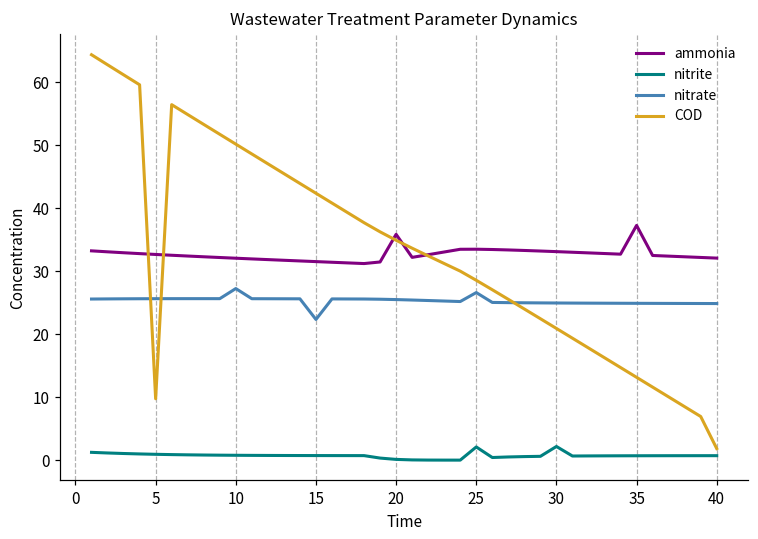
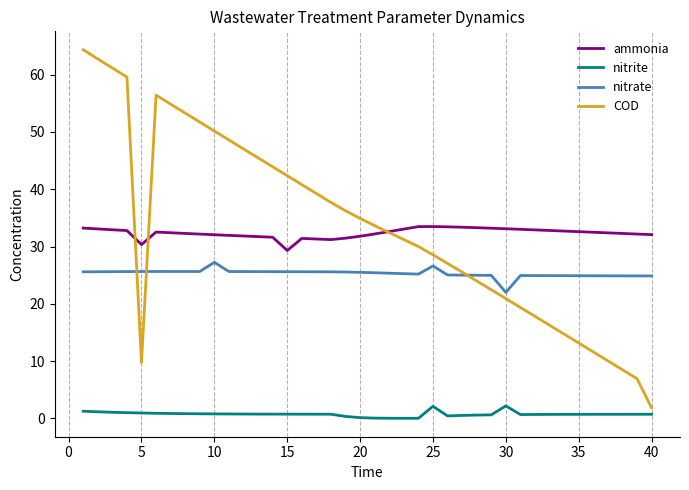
ammonia, 5: 33 -> 30
ammonia, 15: 32 -> 29
nitrate, 15: 22 -> 26
ammonia, 20: 36 -> 32
nitrate, 30: 25 -> 22
ammonia, 35: 37 -> 33
